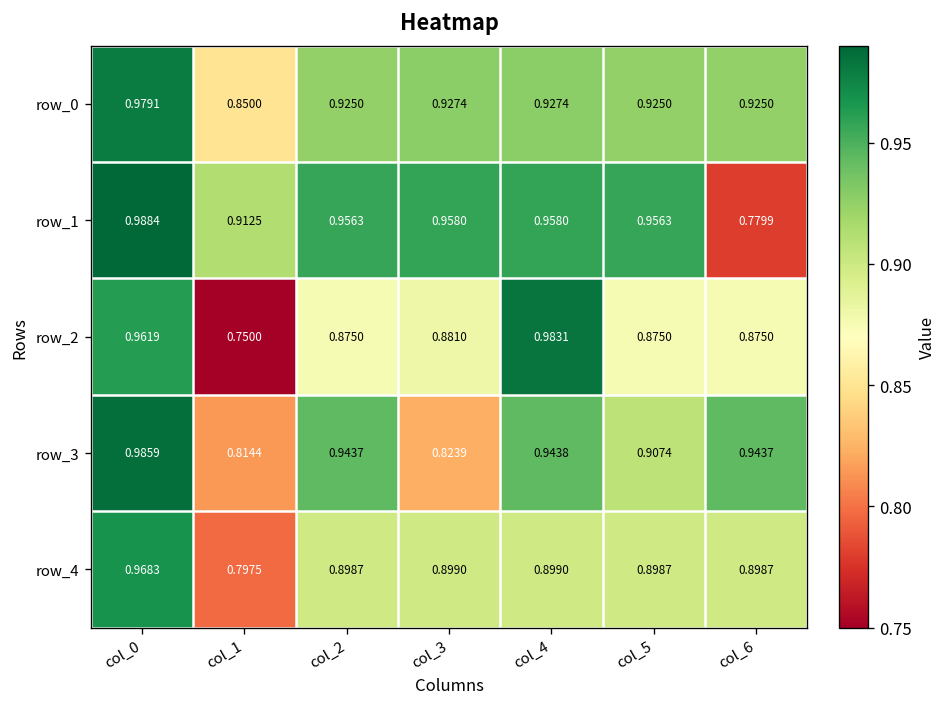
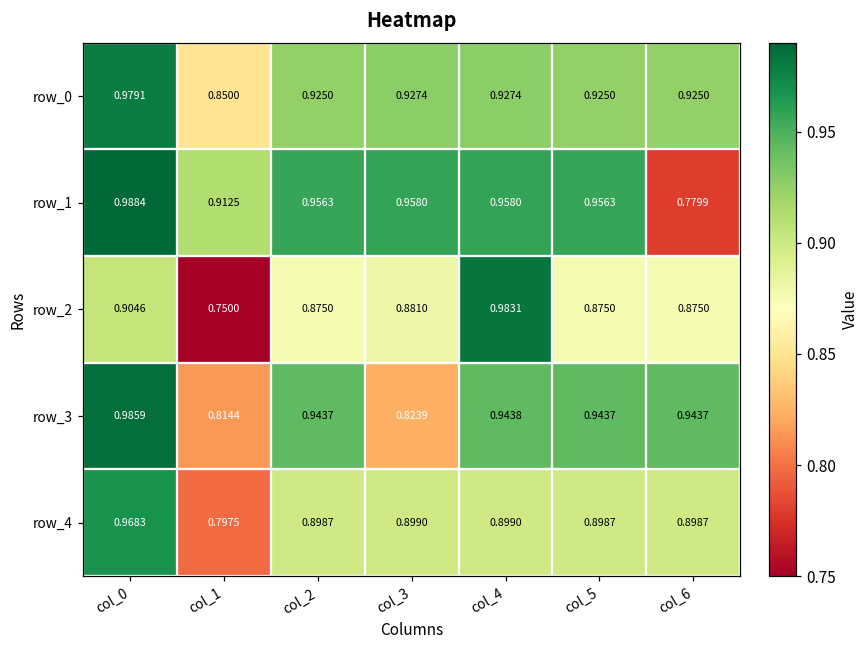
row_2, col_0: 0.9619 -> 0.9046
row_3, col_5: 0.9074 -> 0.9437
